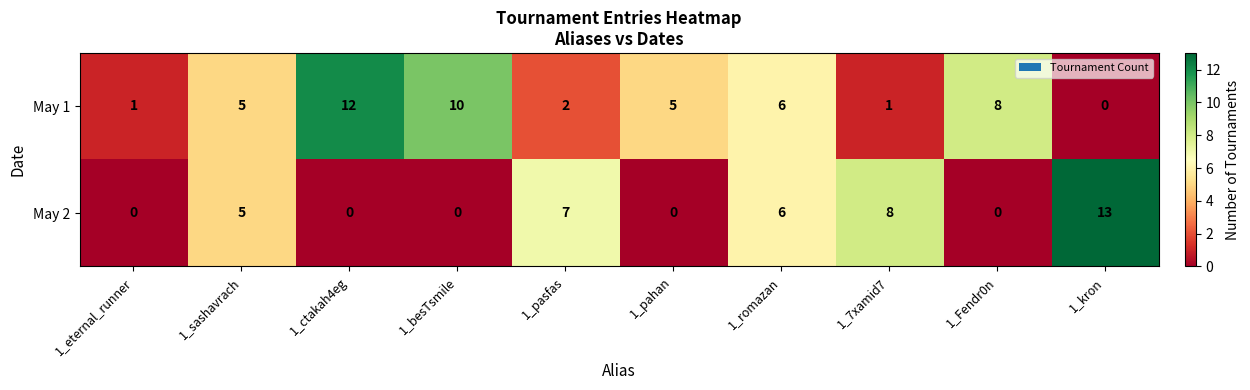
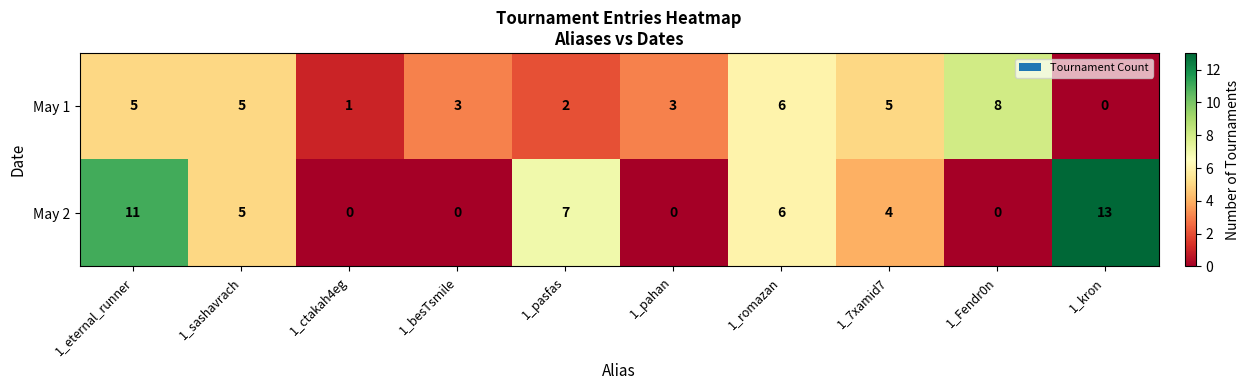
May 1, 1_eternal_runner: 1 -> 5
May 1, 1_ctakah4eg: 12 -> 1
May 1, 1_besTsmile: 10 -> 3
May 1, 1_pahan: 5 -> 3
May 1, 1_7xamid7: 1 -> 5
May 2, 1_eternal_runner: 0 -> 11
May 2, 1_7xamid7: 8 -> 4
